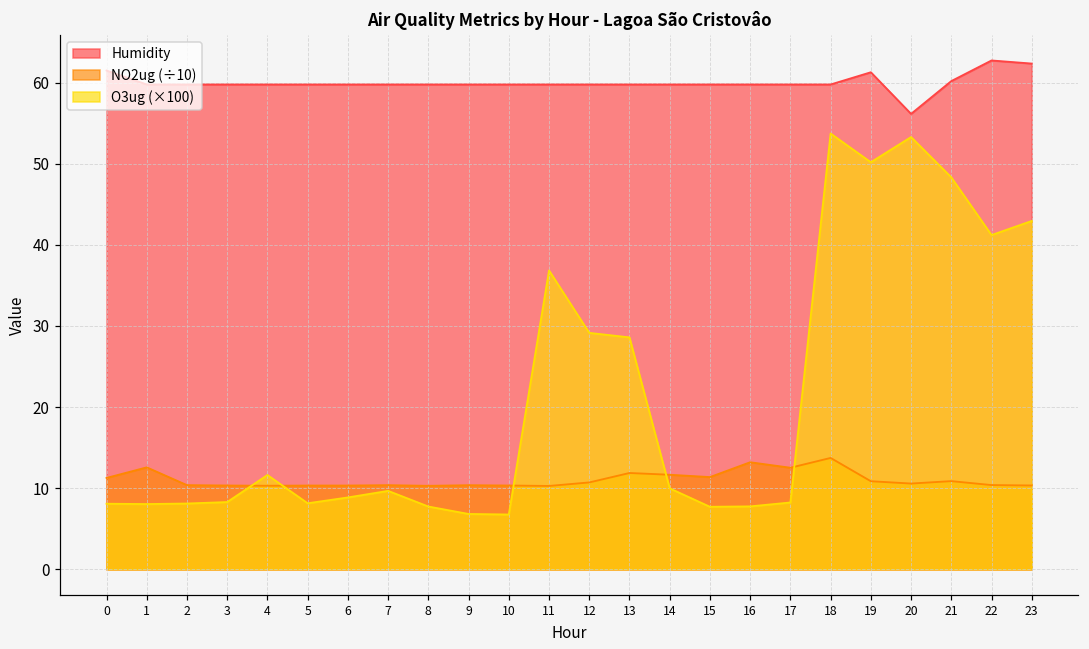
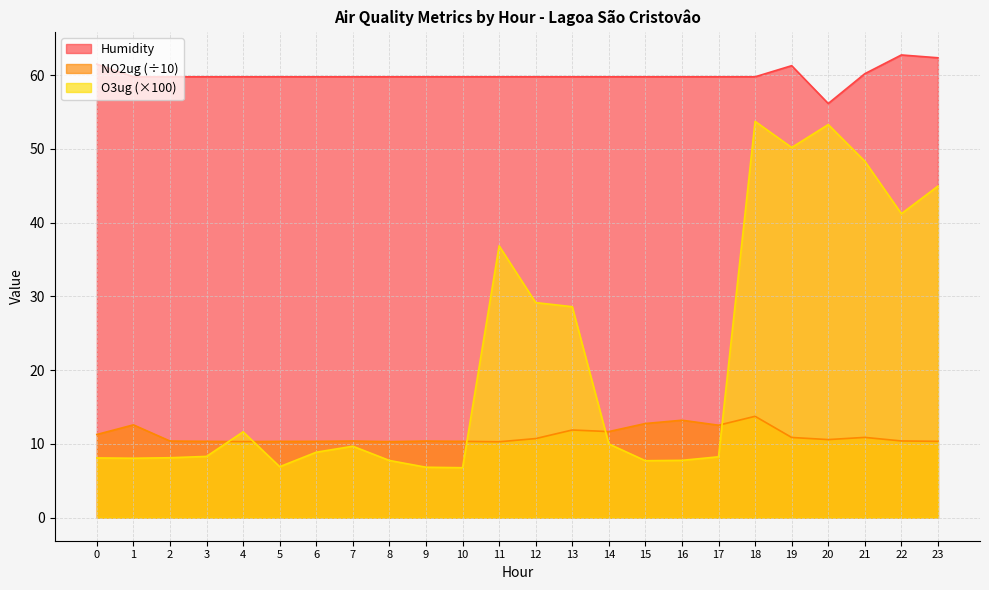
O3ug (×100), 5: 8 -> 7
NO2ug (÷10), 15: 11 -> 13
O3ug (×100), 23: 43 -> 45
